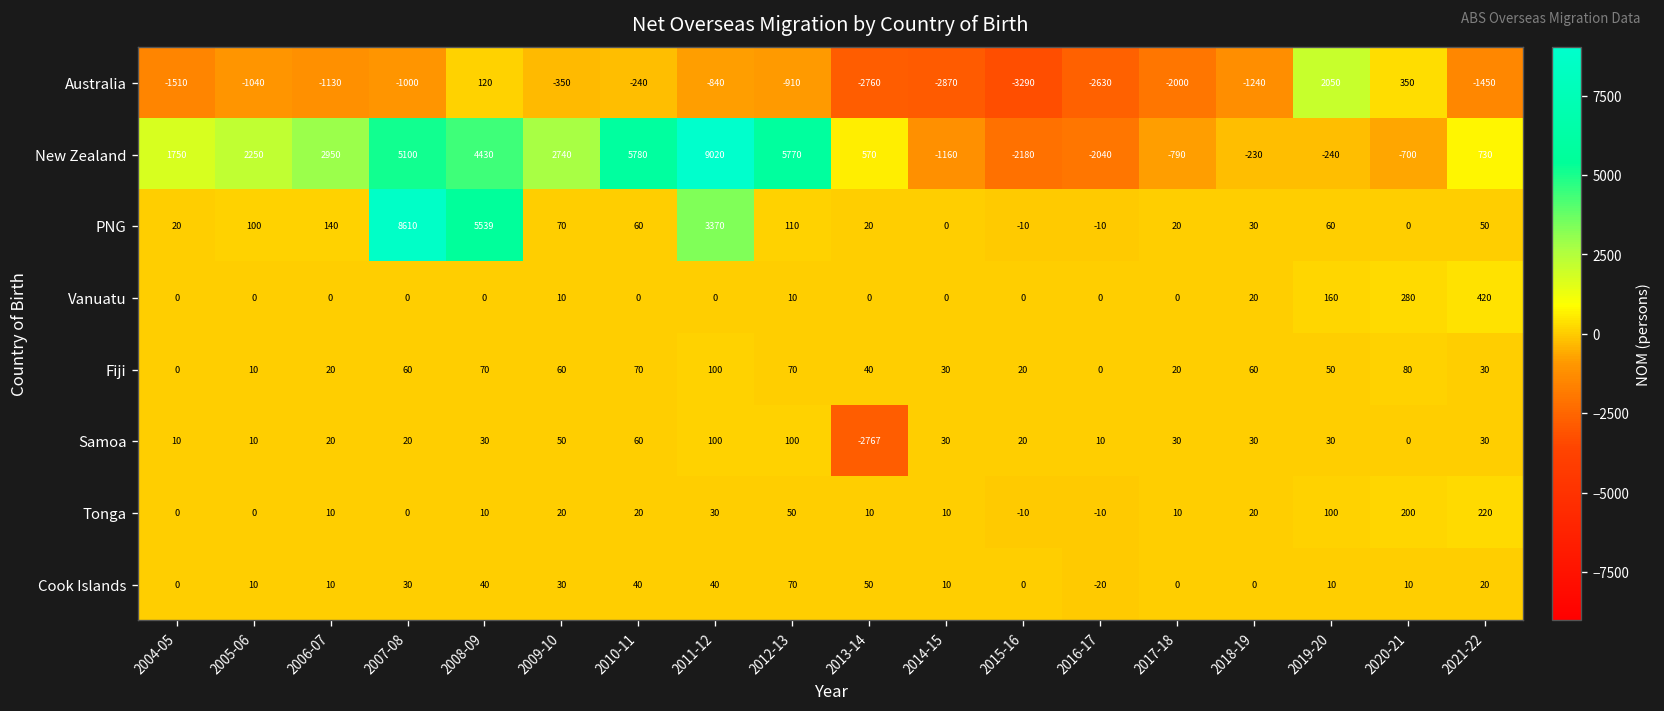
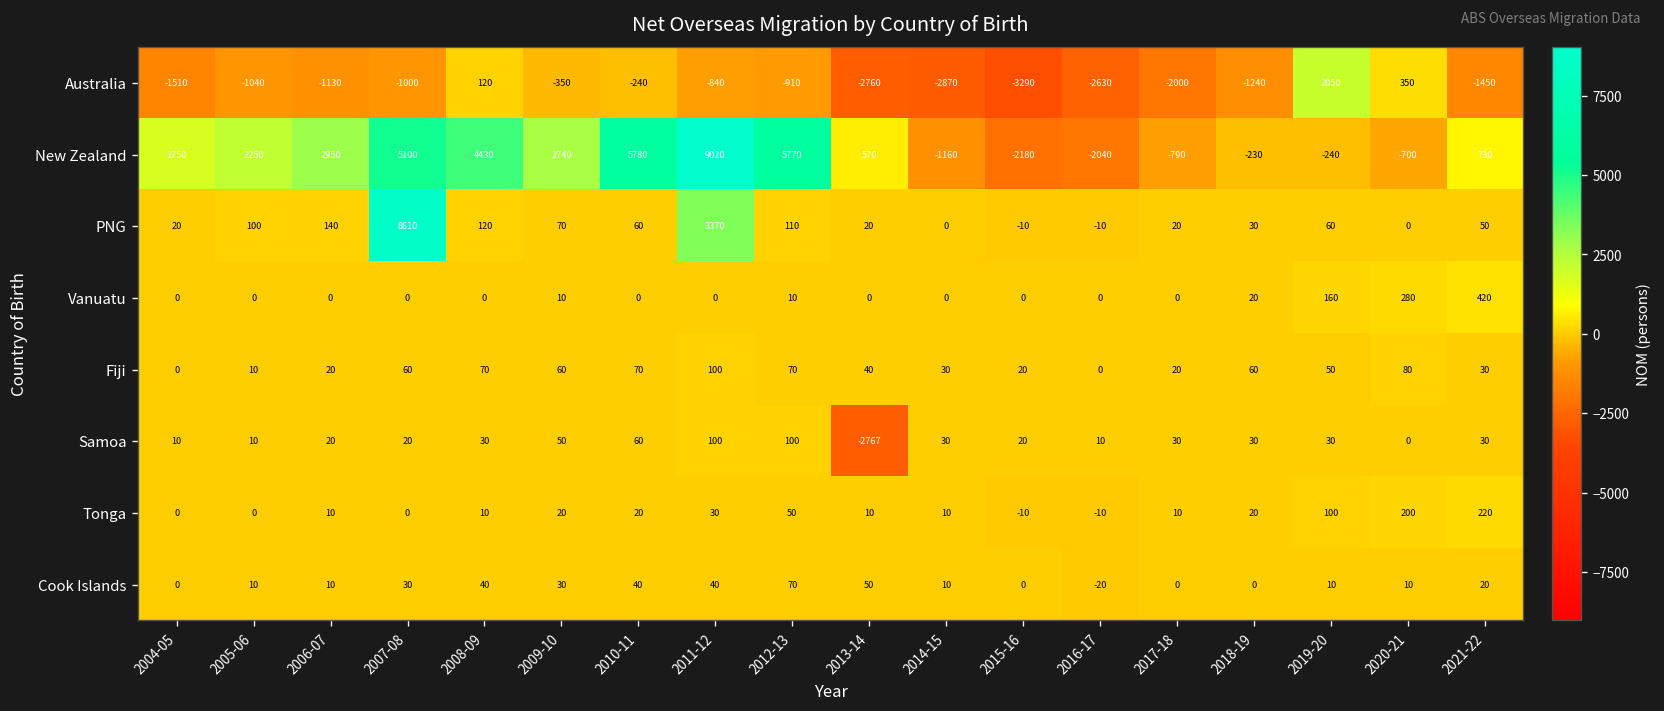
PNG, 2008-09: 5539 -> 120
